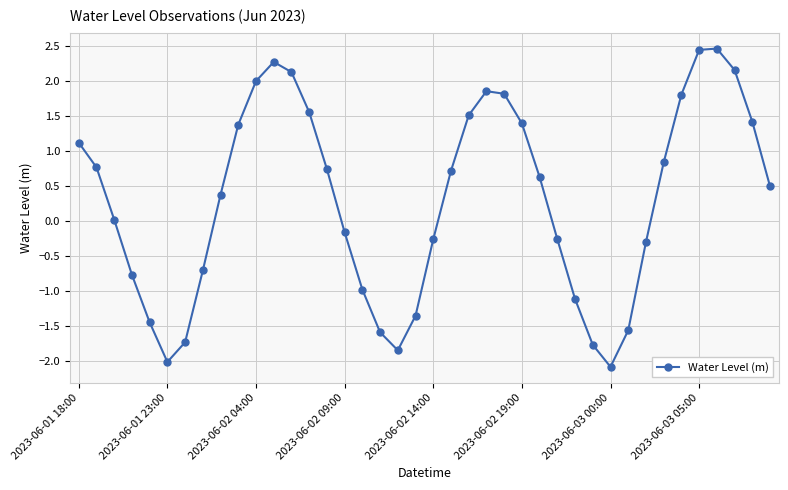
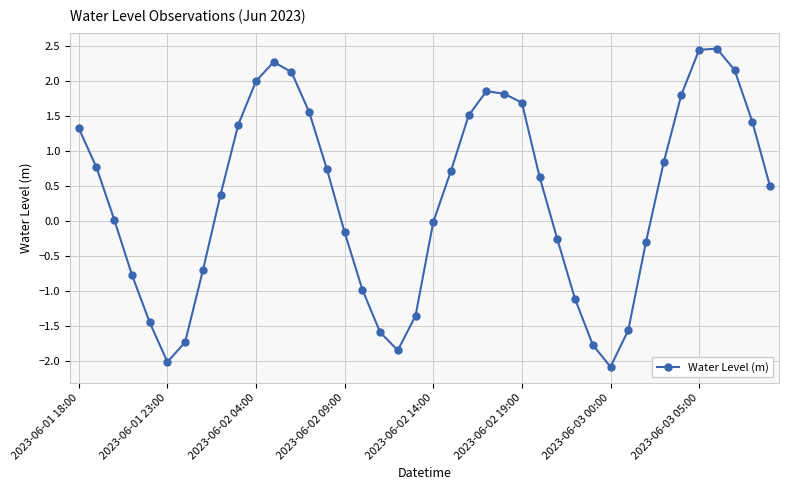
2023-06-01 18:00: 1.1 -> 1.3
2023-06-02 14:00: -0.3 -> 0.0
2023-06-02 19:00: 1.4 -> 1.7
